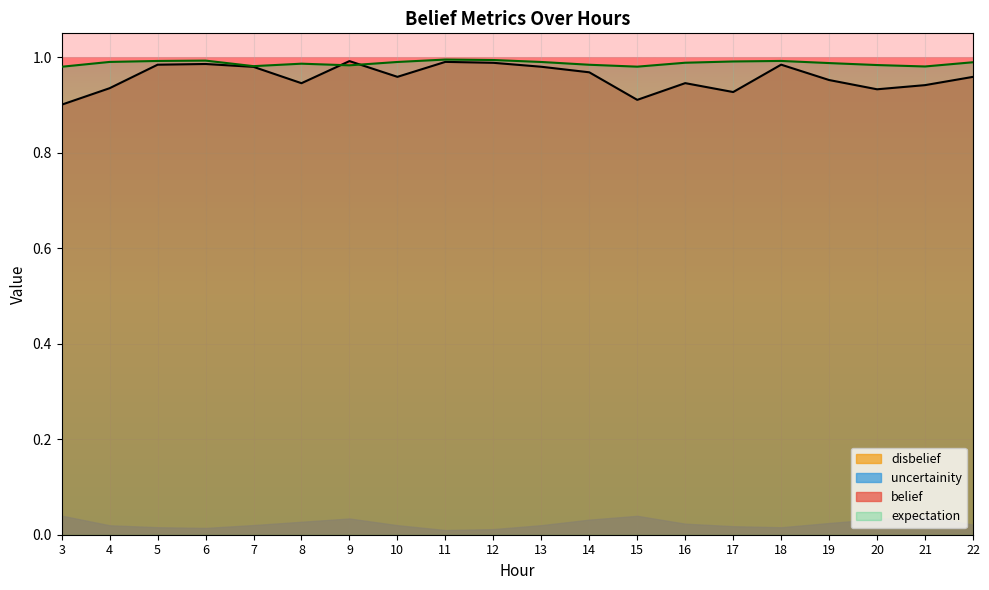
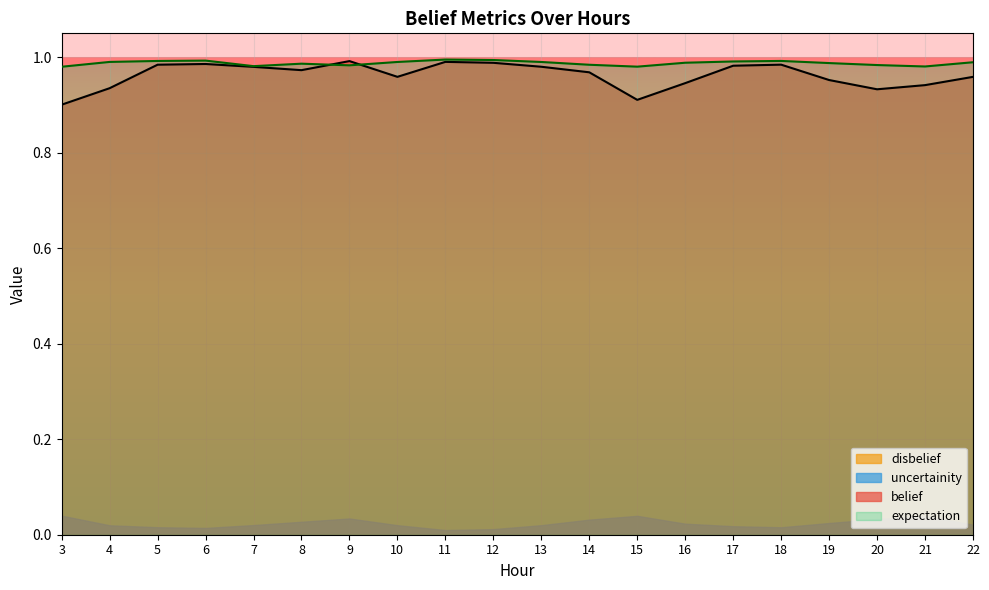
belief, 8: 0.95 -> 0.97
belief, 17: 0.93 -> 0.98
